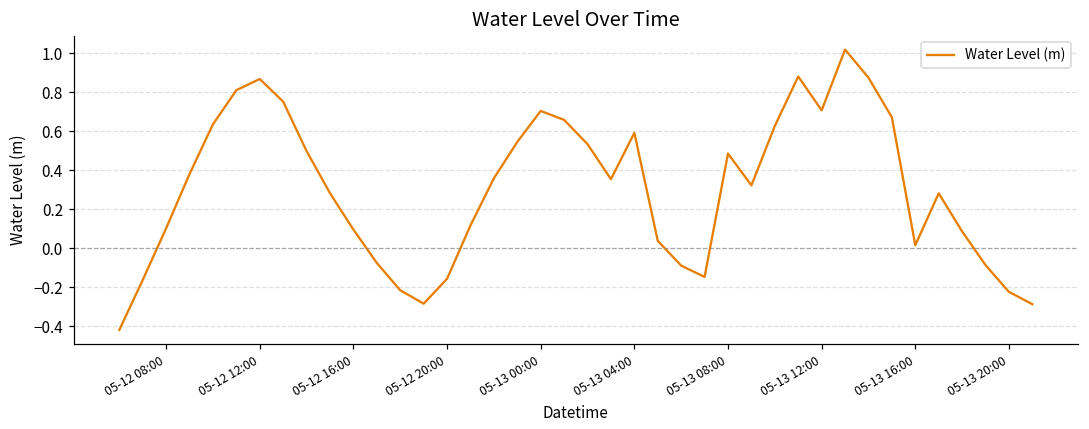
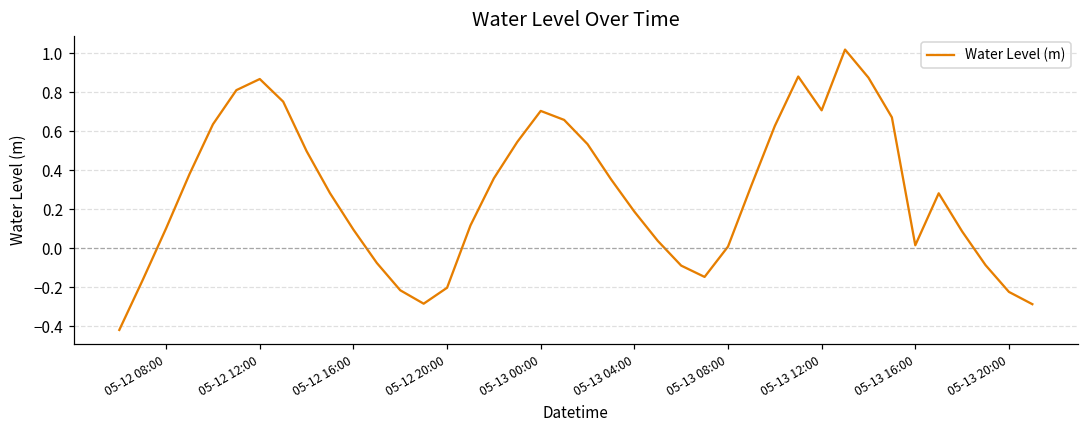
05-12 20:00: -0.16 -> -0.20
05-13 04:00: 0.59 -> 0.19
05-13 08:00: 0.49 -> 0.01
